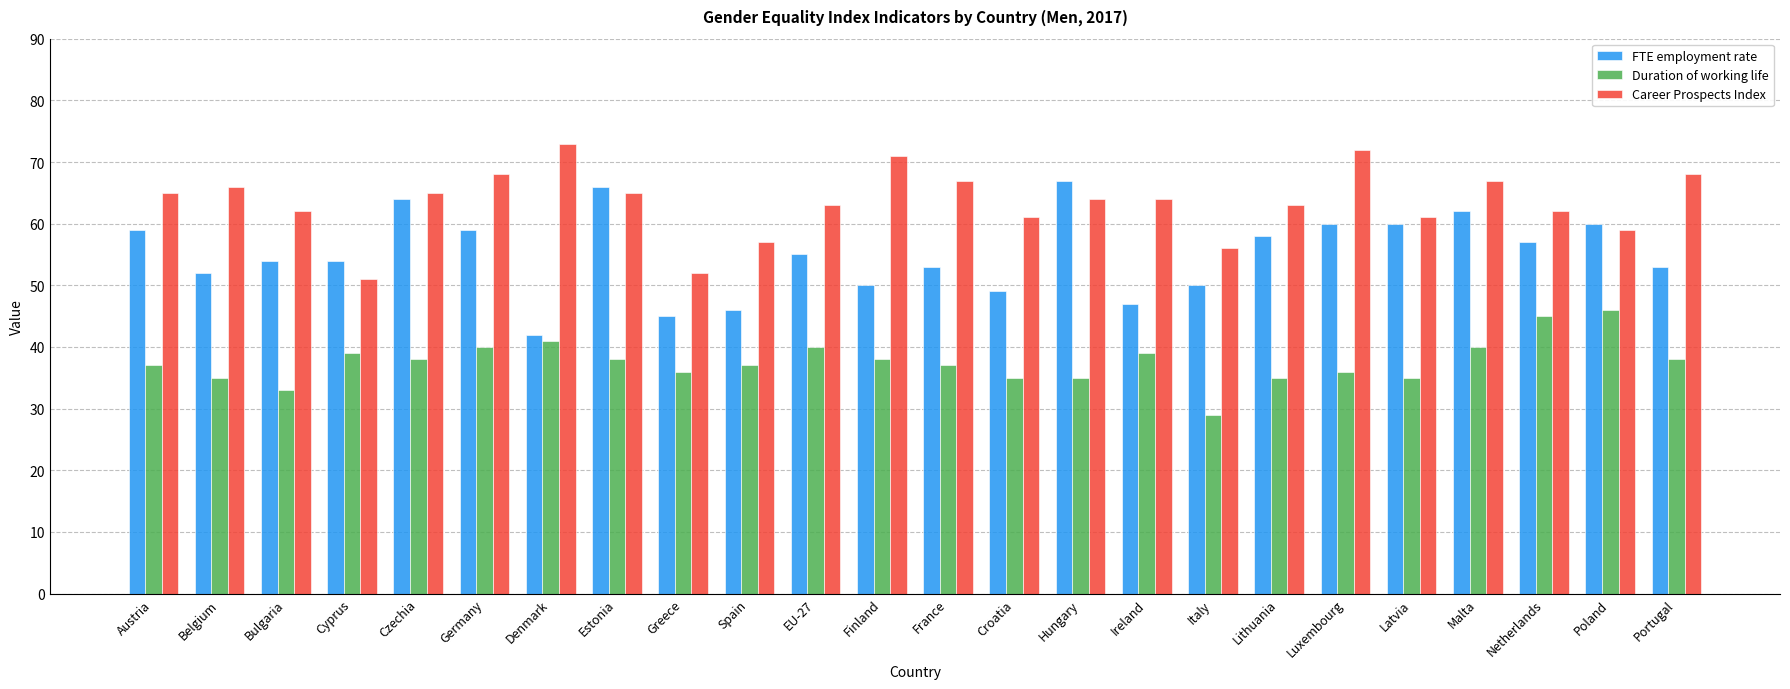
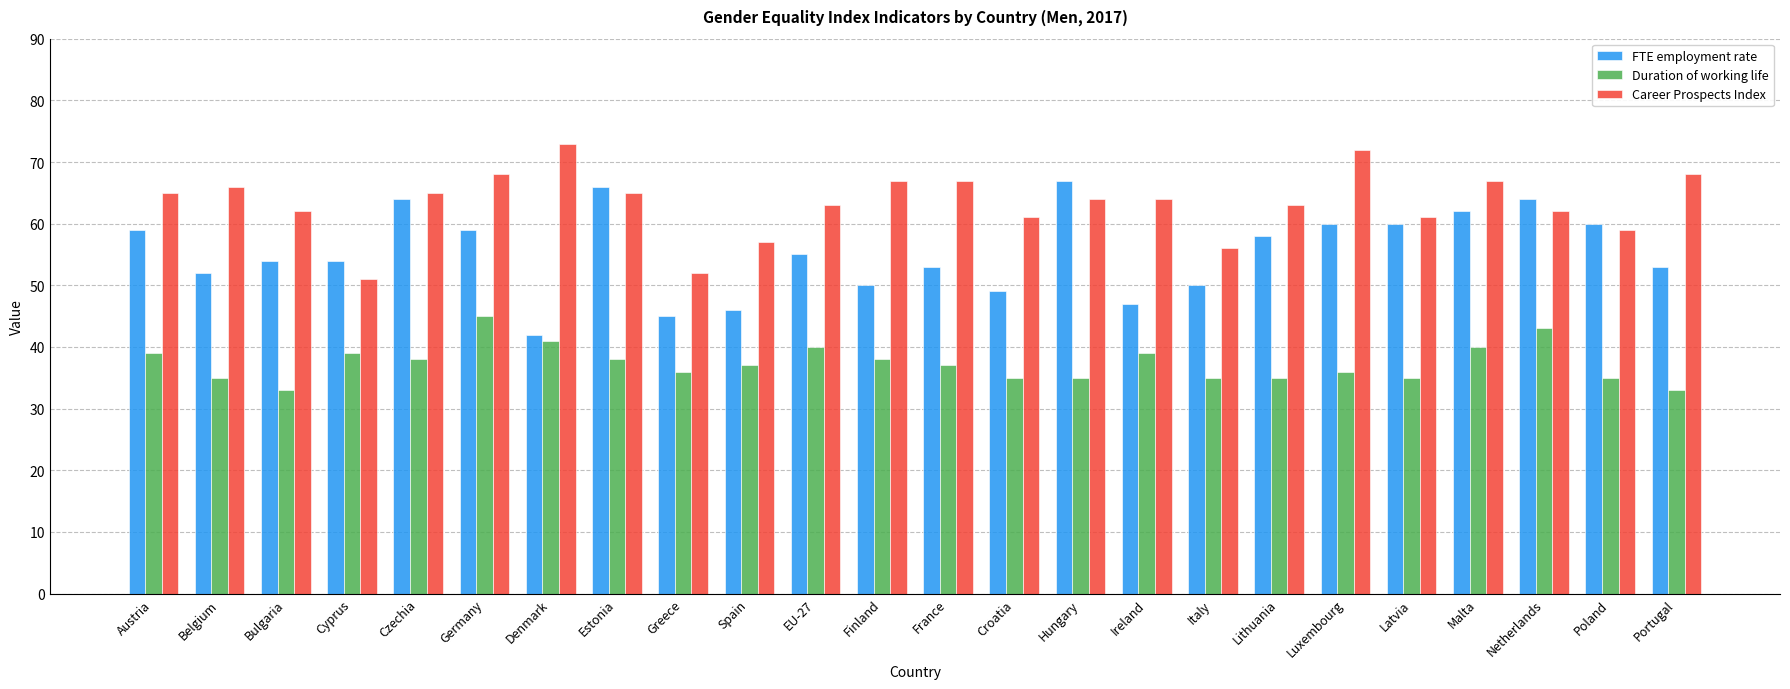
Duration of working life, Austria: 37 -> 39
Duration of working life, Germany: 40 -> 45
Career Prospects Index, Finland: 71 -> 67
Duration of working life, Italy: 29 -> 35
FTE employment rate, Netherlands: 57 -> 64
Duration of working life, Netherlands: 45 -> 43
Duration of working life, Poland: 46 -> 35
Duration of working life, Portugal: 38 -> 33
